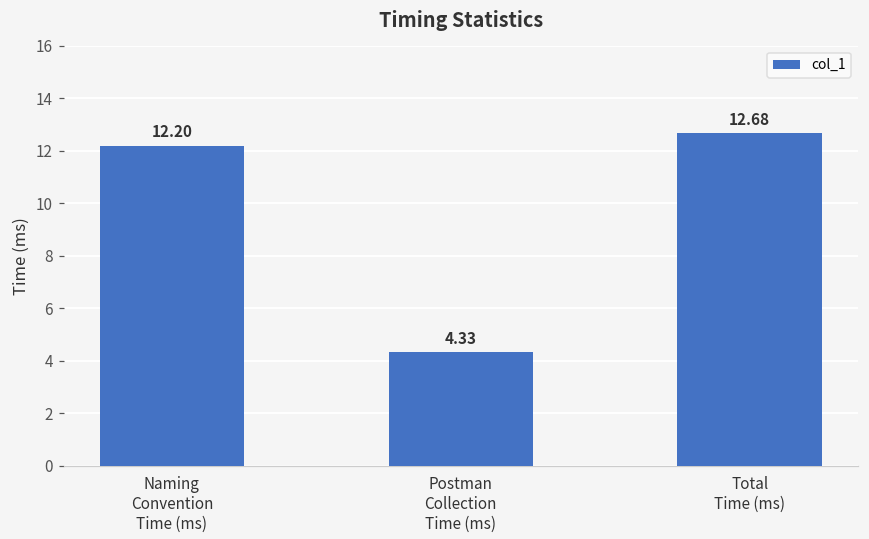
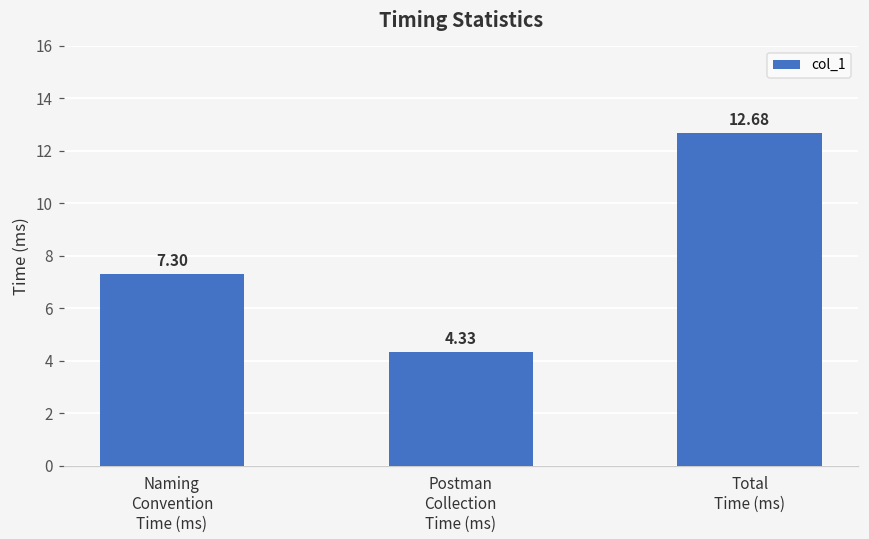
Naming Convention Time (ms): 12.20 -> 7.30
